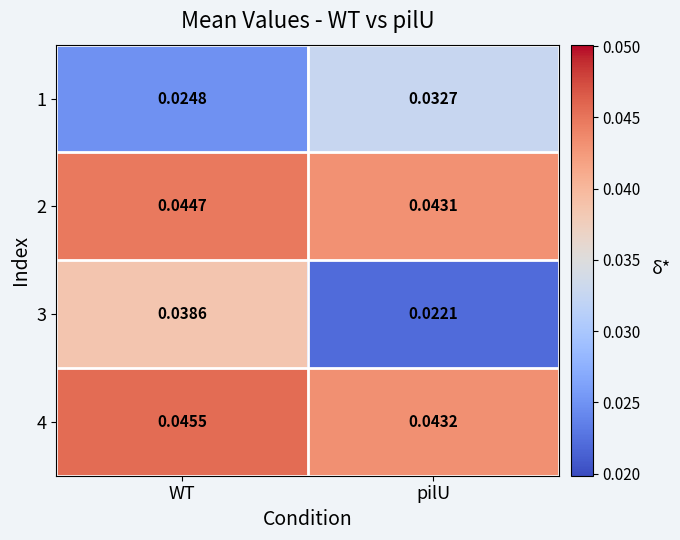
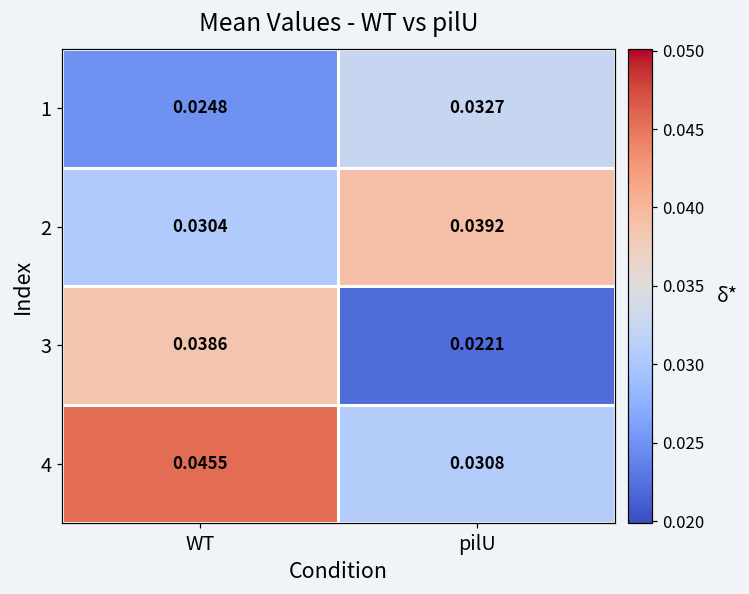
2, WT: 0.0447 -> 0.0304
2, pilU: 0.0431 -> 0.0392
4, pilU: 0.0432 -> 0.0308
